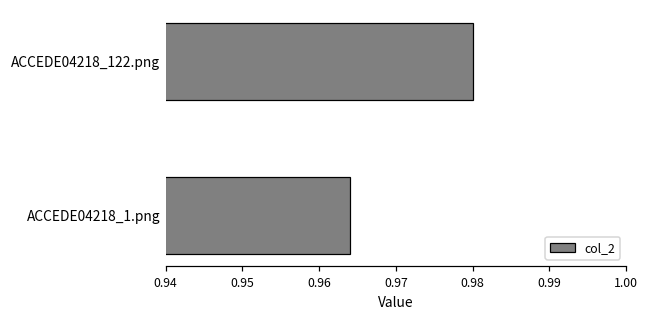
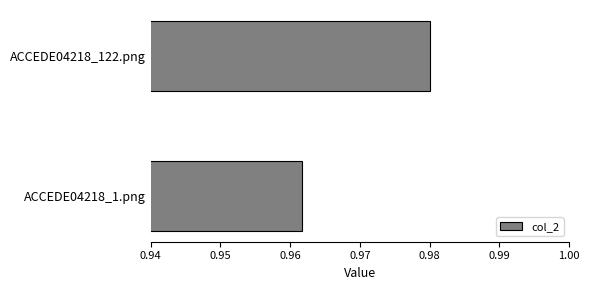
ACCEDE04218_1.png: 0.964 -> 0.962
